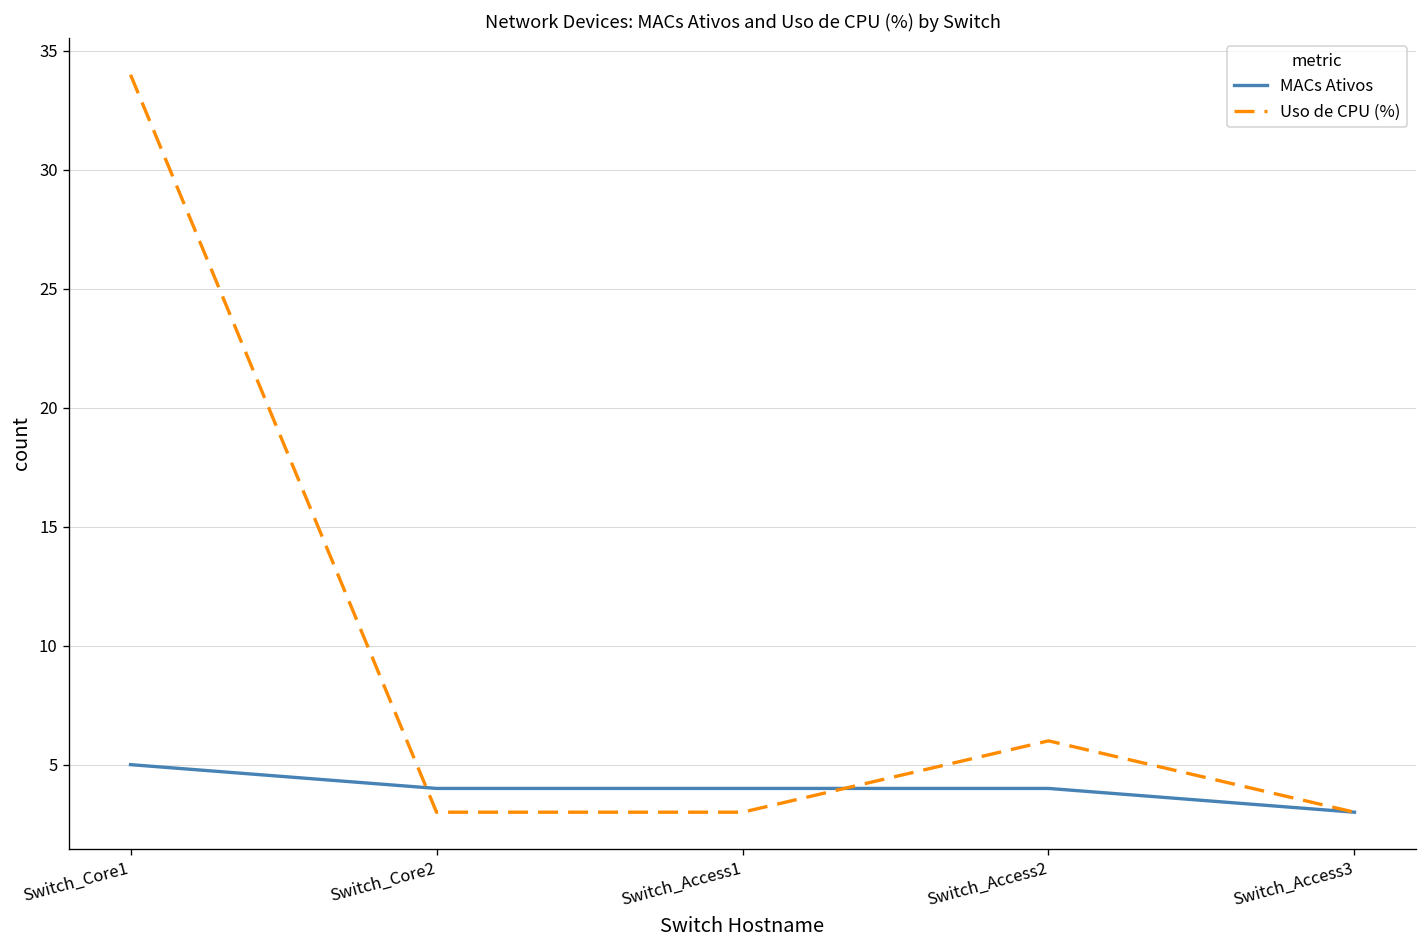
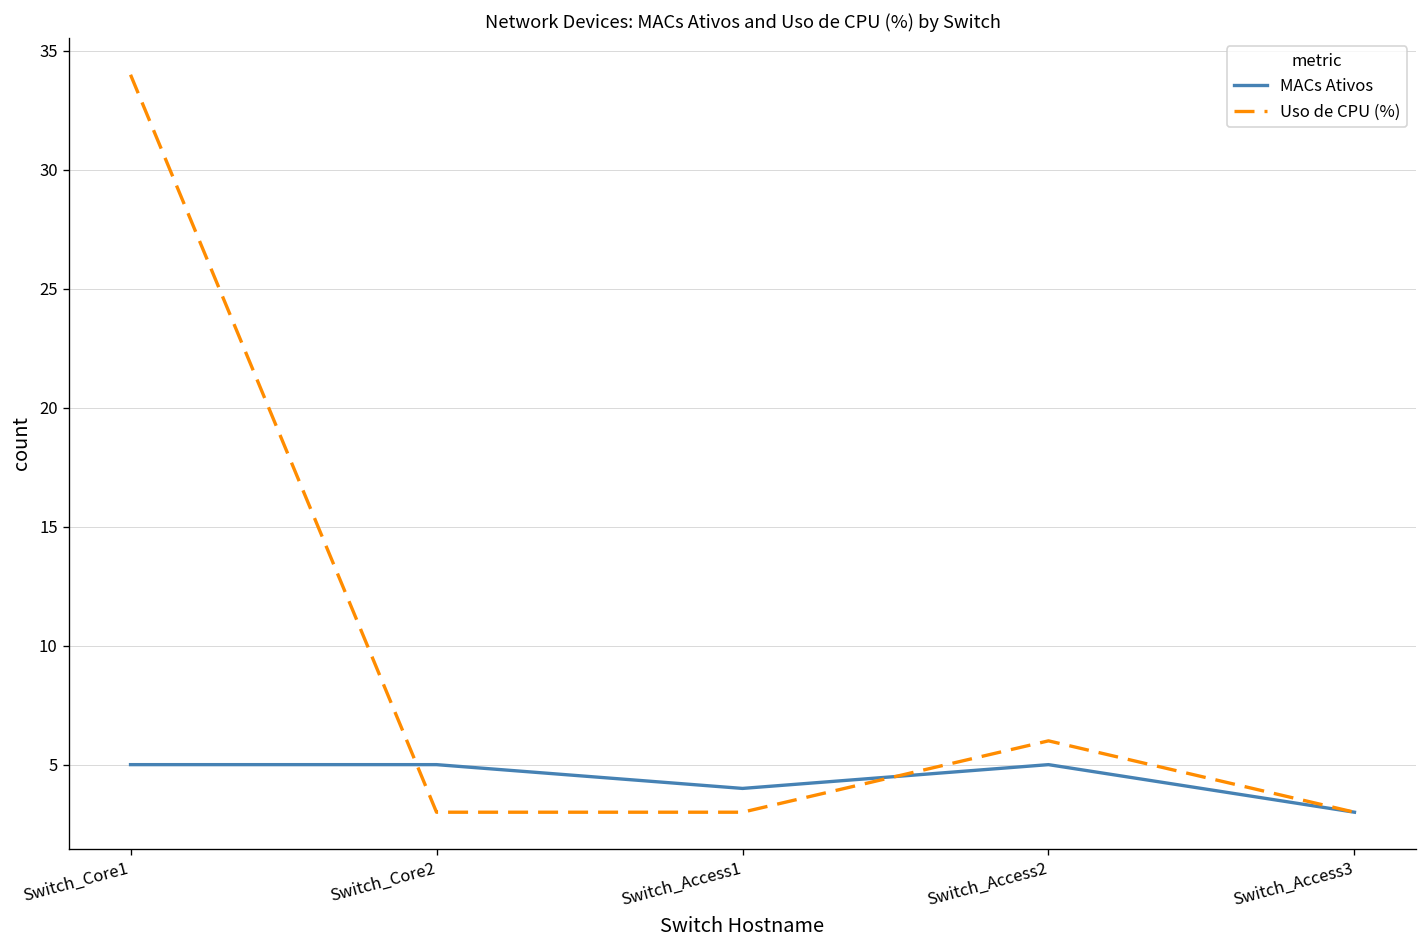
MACs Ativos, Switch_Core2: 4 -> 5
MACs Ativos, Switch_Access2: 4 -> 5
